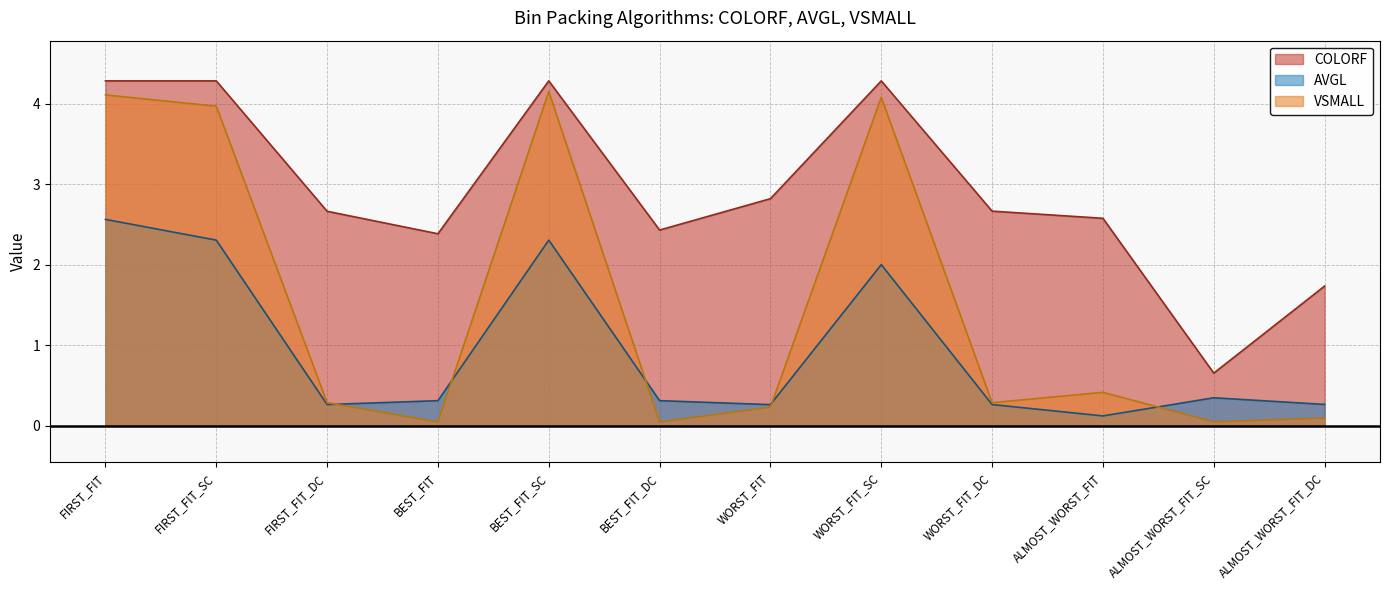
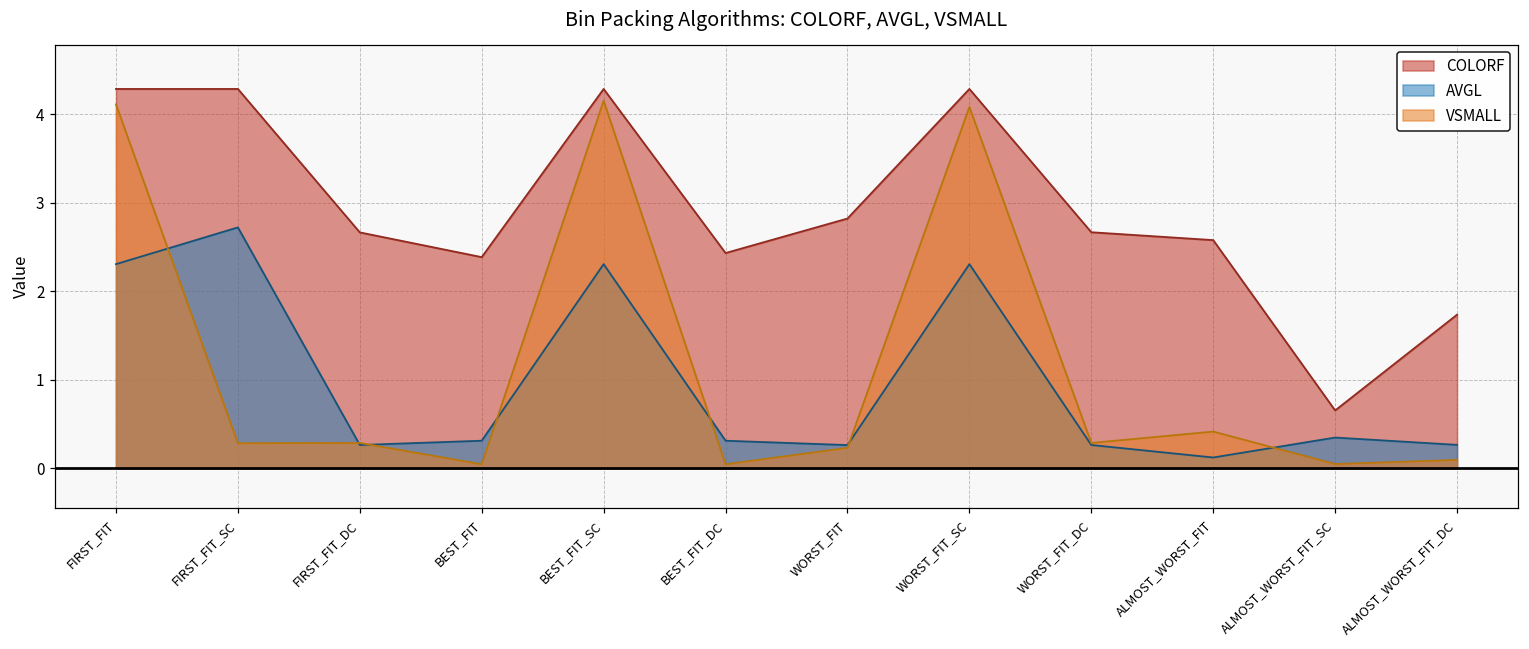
AVGL, FIRST_FIT: 2.6 -> 2.3
AVGL, FIRST_FIT_SC: 2.3 -> 2.7
VSMALL, FIRST_FIT_SC: 4.0 -> 0.3
AVGL, WORST_FIT_SC: 2.0 -> 2.3
